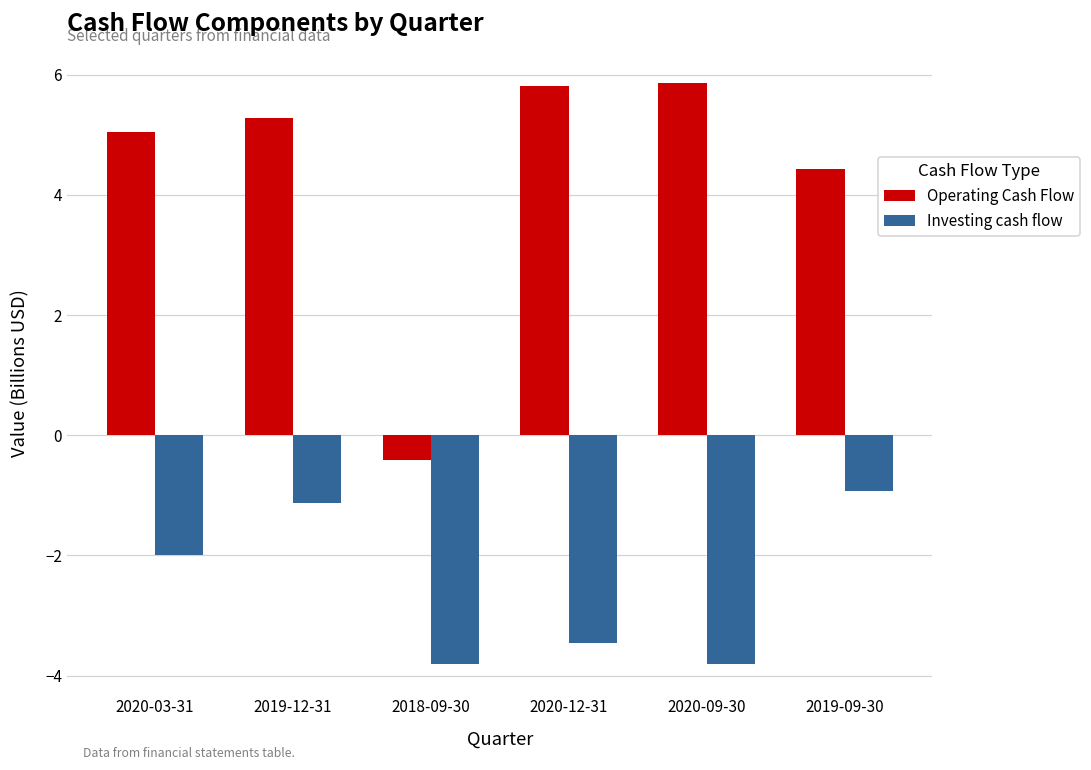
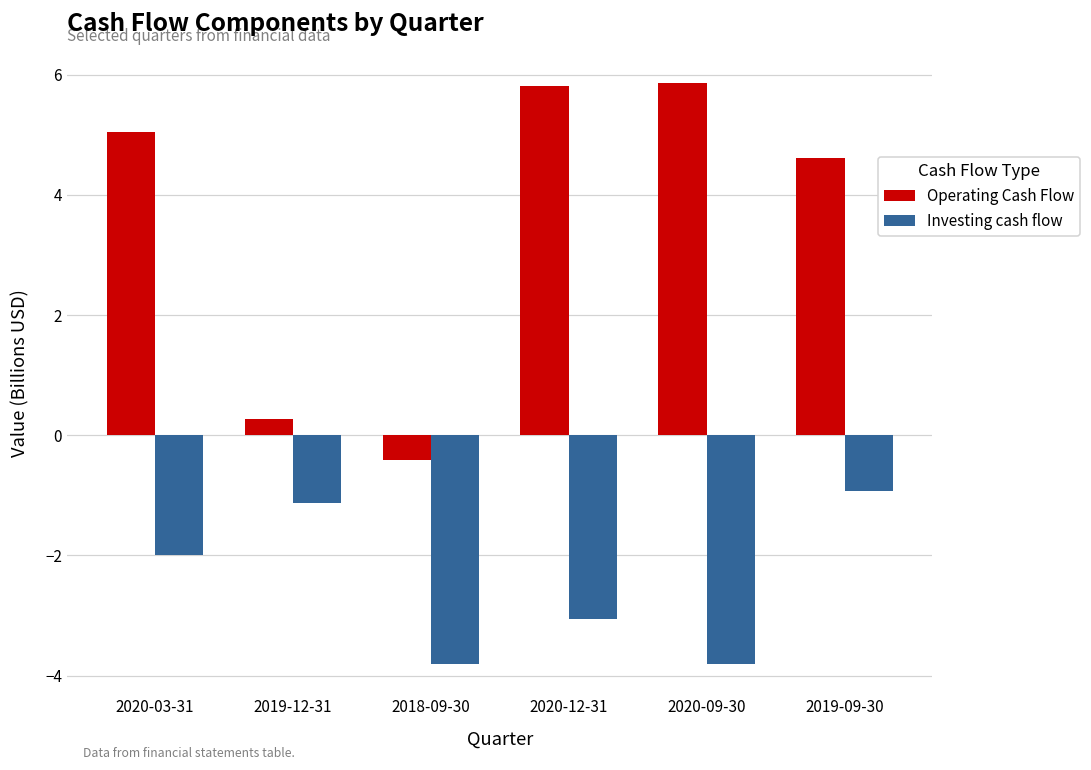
Operating Cash Flow, 2019-12-31: 5.3 -> 0.3
Investing cash flow, 2020-12-31: -3.5 -> -3.1
Operating Cash Flow, 2019-09-30: 4.4 -> 4.6
